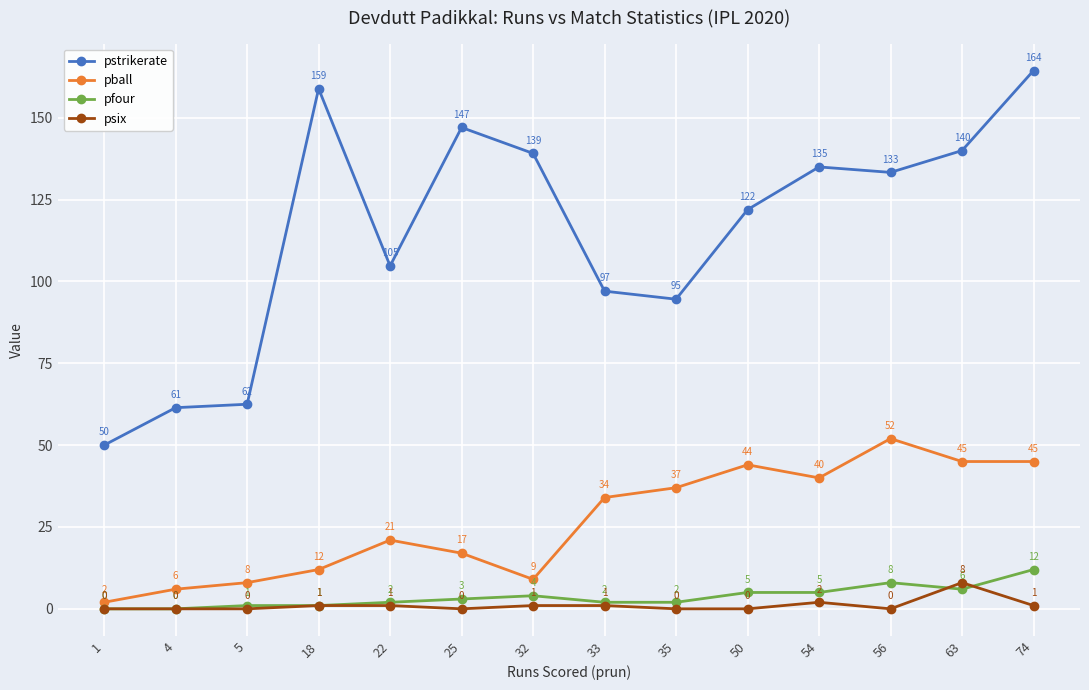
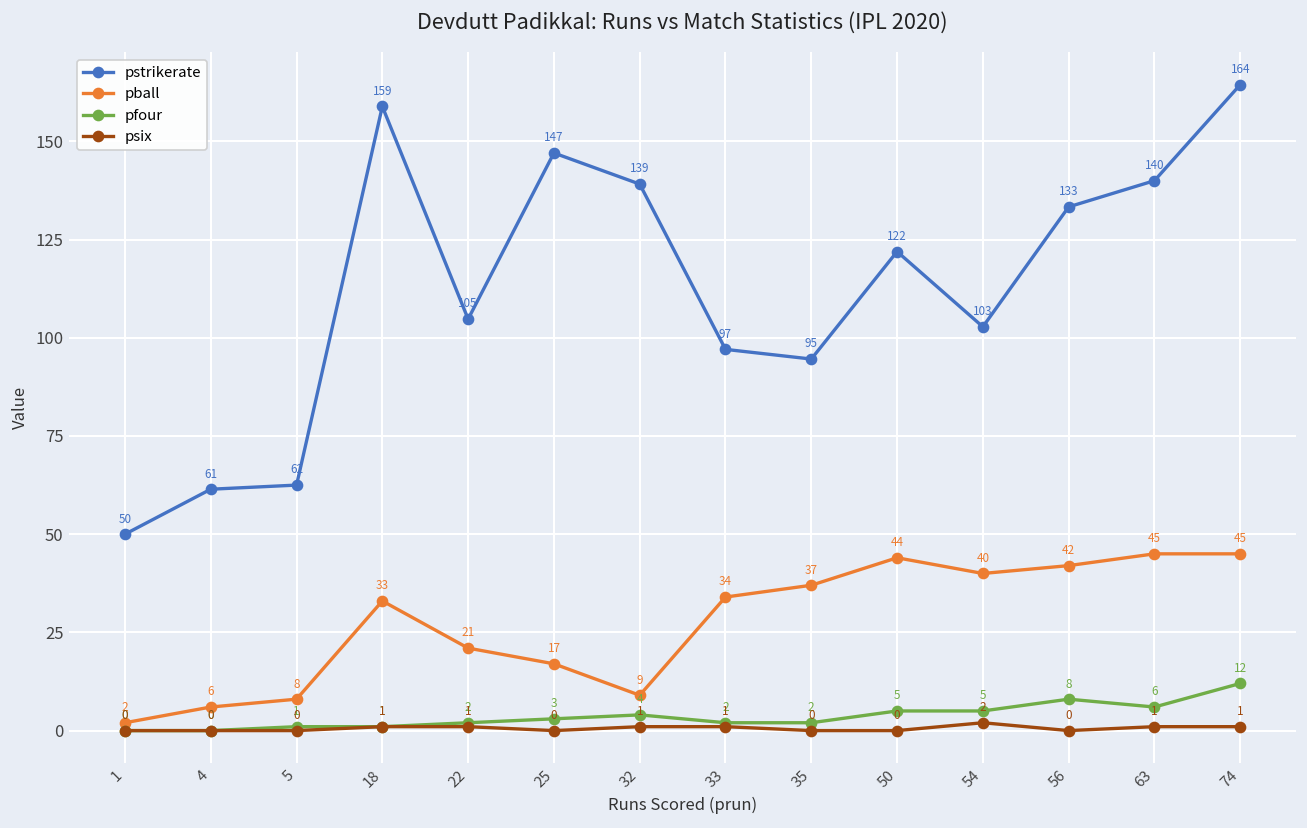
pball, 18: 12 -> 33
pstrikerate, 54: 135 -> 103
pball, 56: 52 -> 42
psix, 63: 8 -> 1
